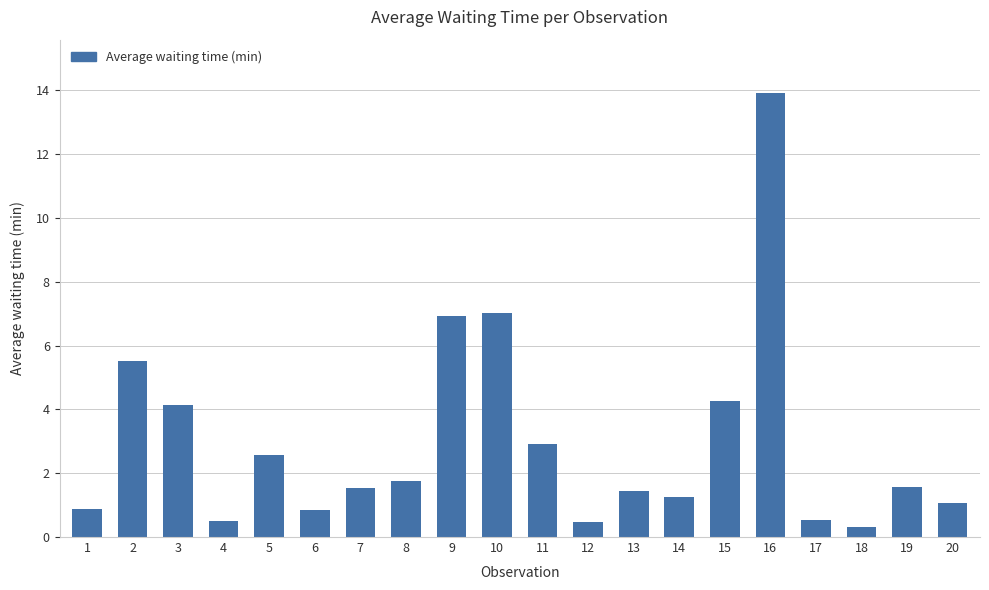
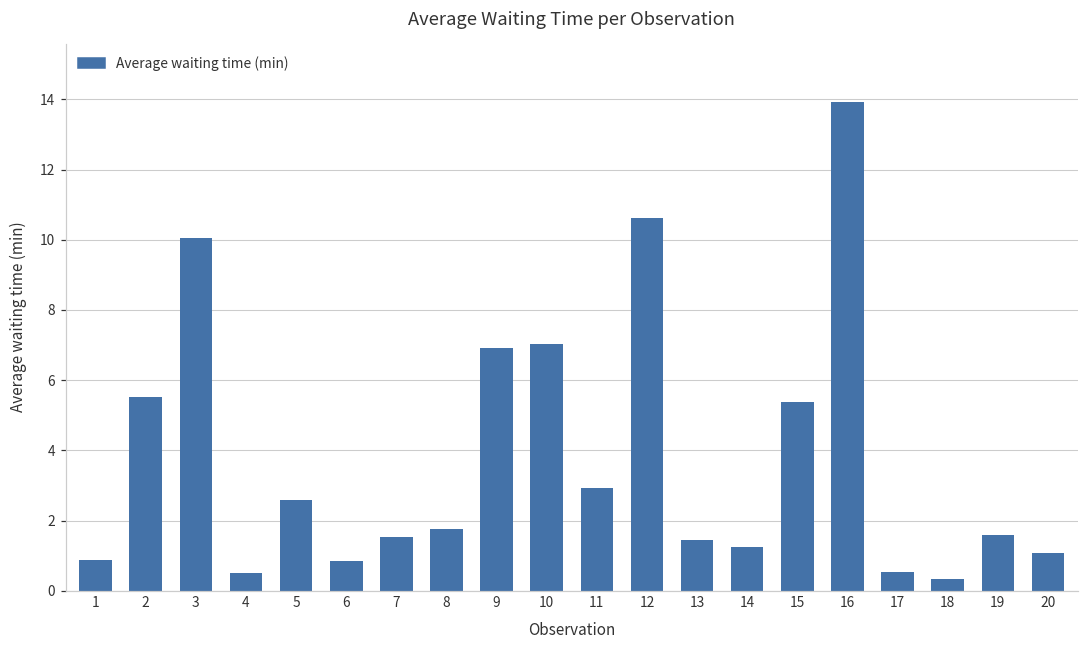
3: 4.1 -> 10.1
12: 0.5 -> 10.6
15: 4.3 -> 5.4
